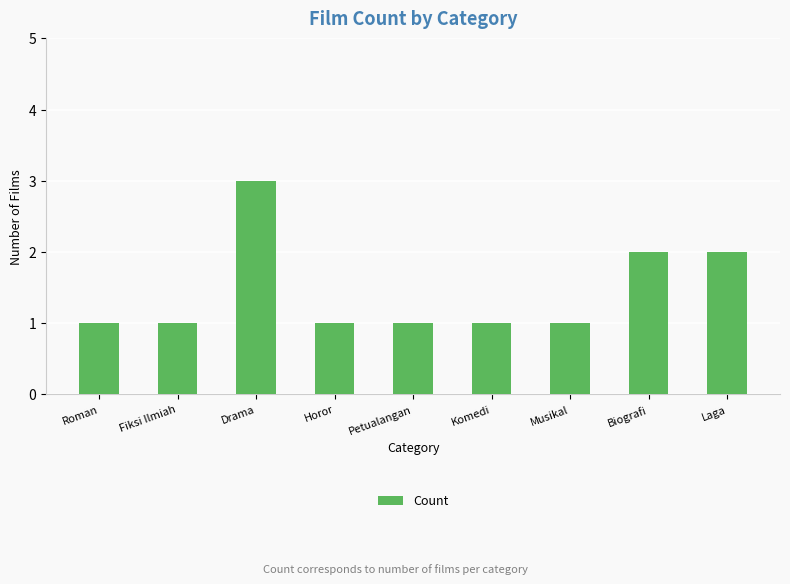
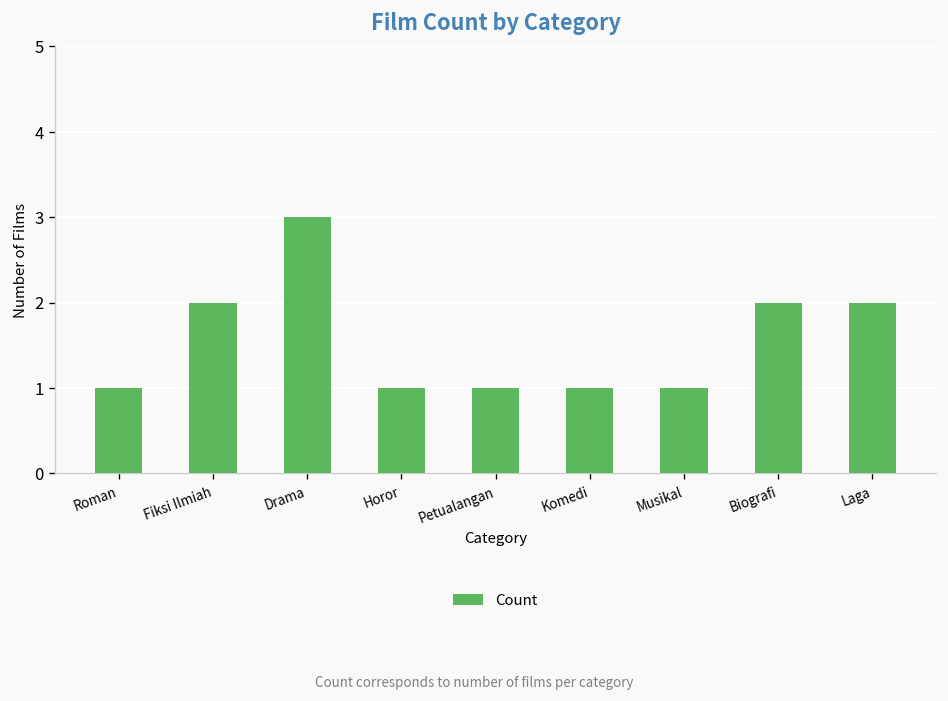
Fiksi Ilmiah: 1 -> 2
